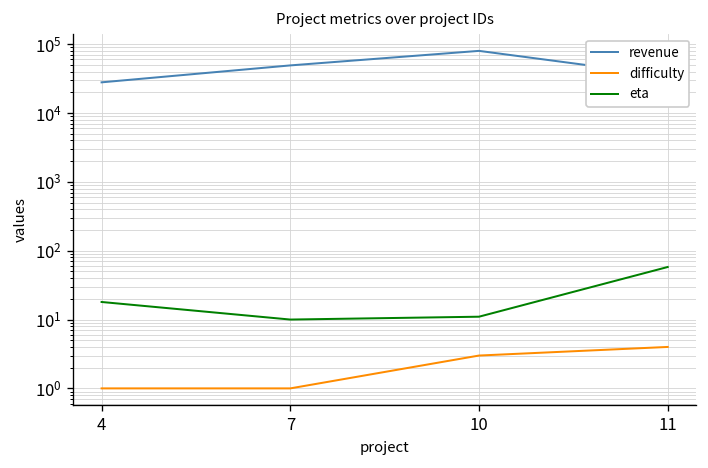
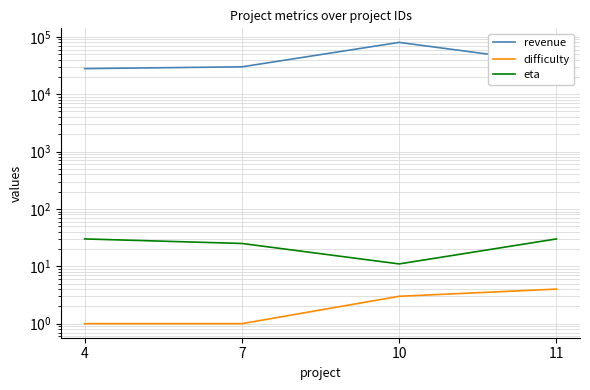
eta, 4: 18 -> 30
revenue, 7: 50000 -> 30000
eta, 7: 10 -> 30
eta, 11: 60 -> 30
